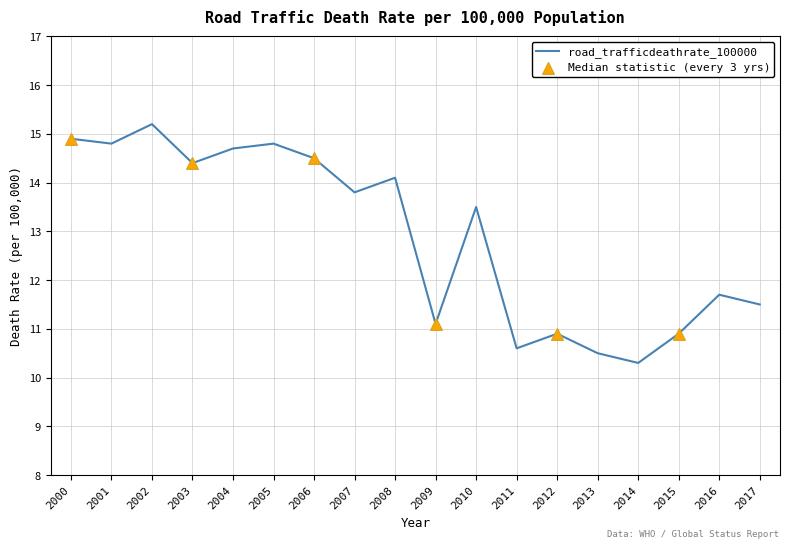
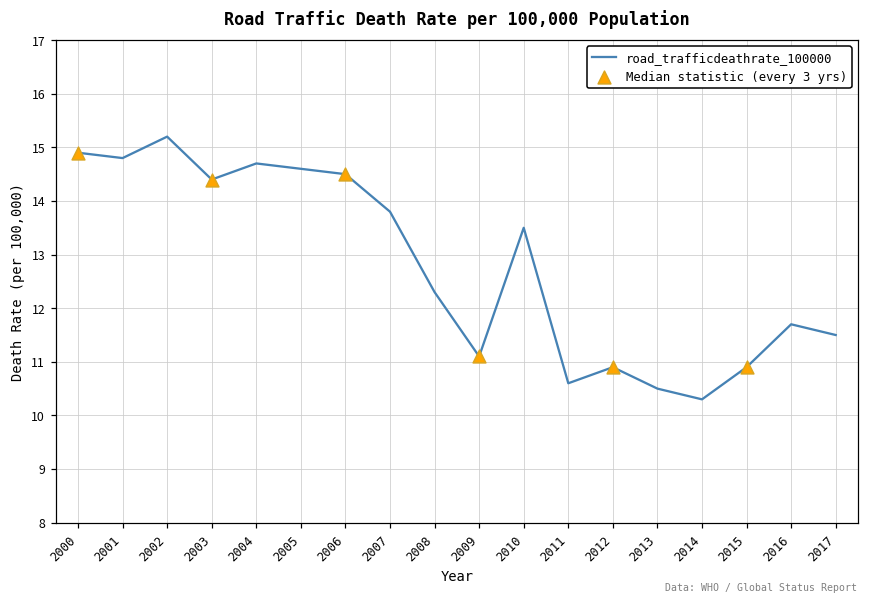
road_trafficdeathrate_100000, 2005: 14.8 -> 14.6
road_trafficdeathrate_100000, 2008: 14.1 -> 12.3
